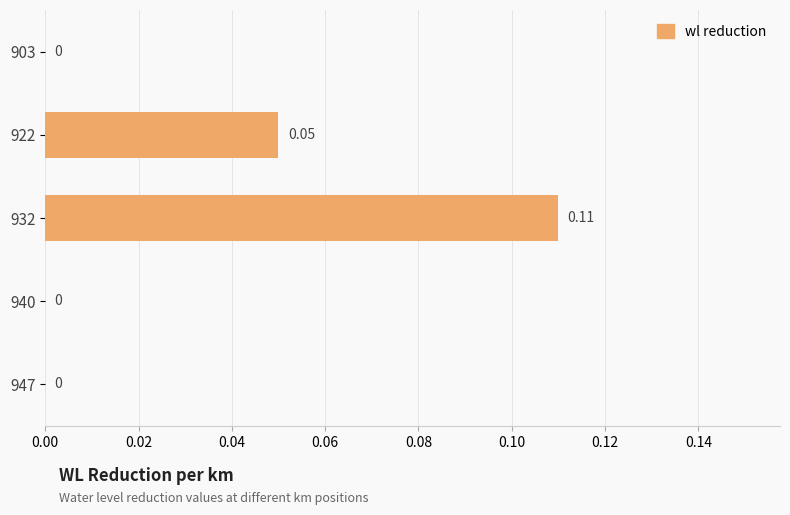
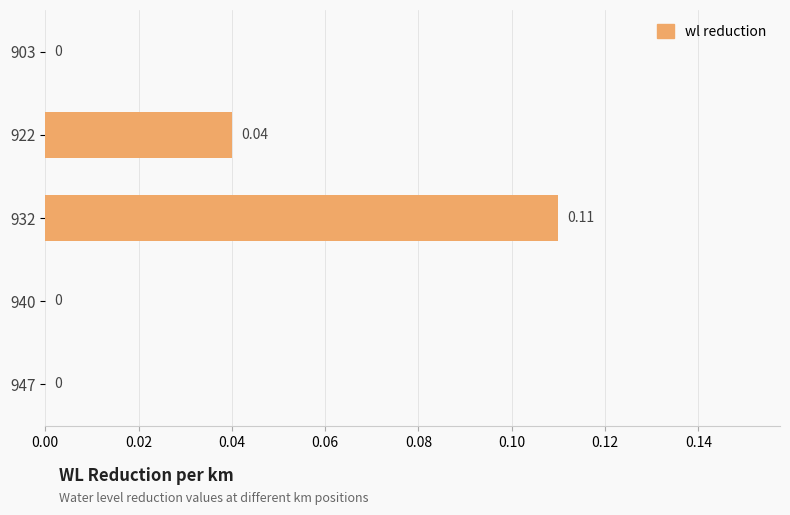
922: 0.05 -> 0.04
